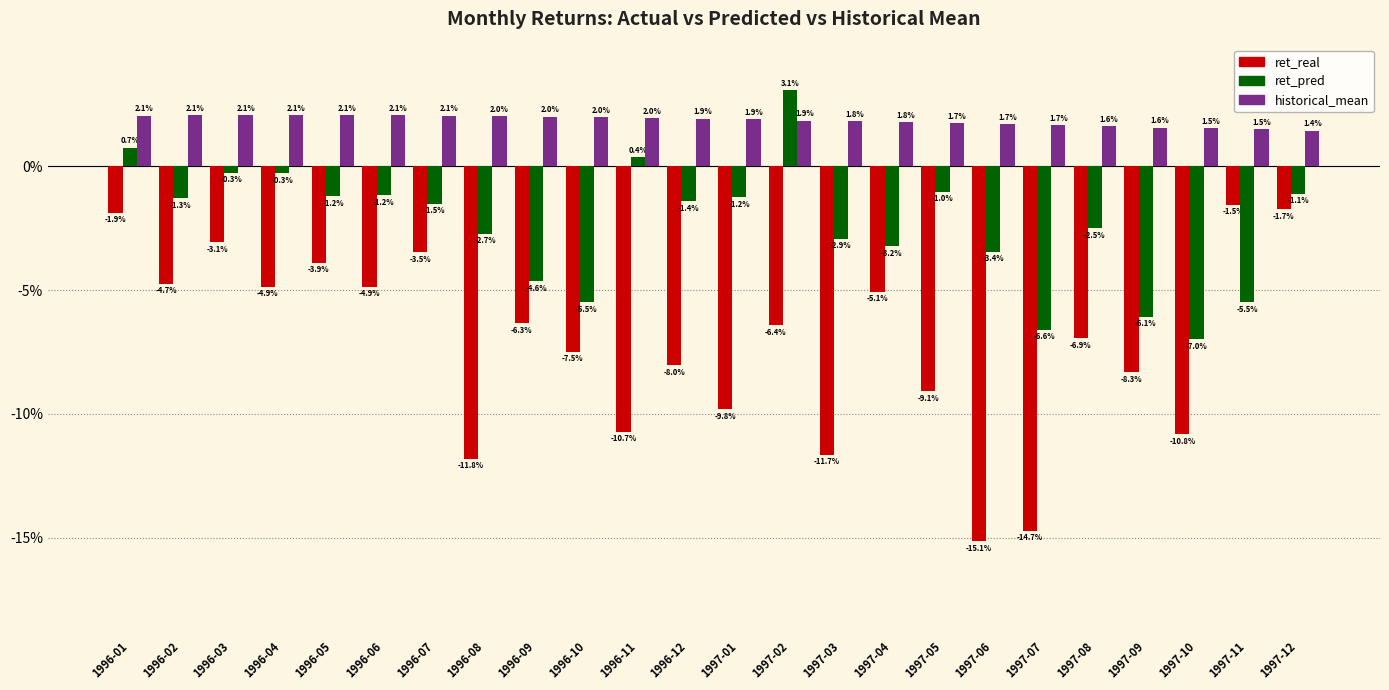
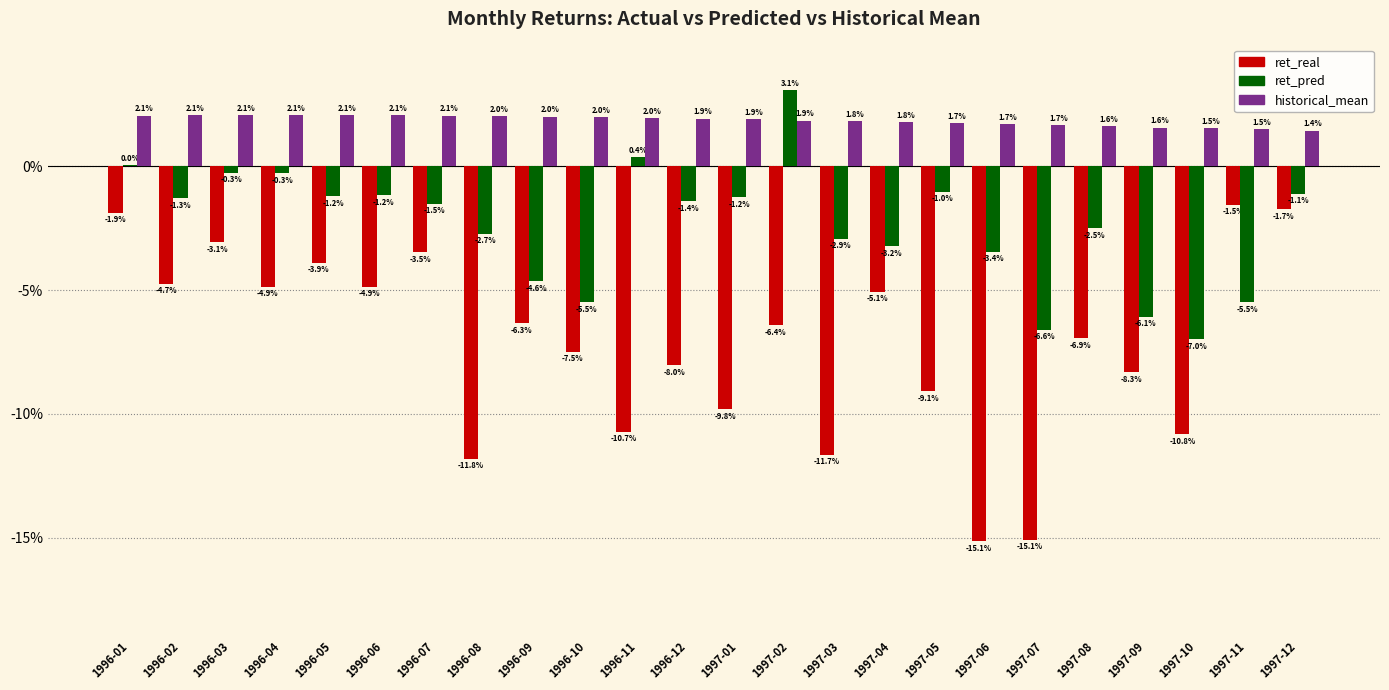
ret_pred, 1996-01: 0.7% -> 0.0%
ret_real, 1997-07: -14.7% -> -15.1%
